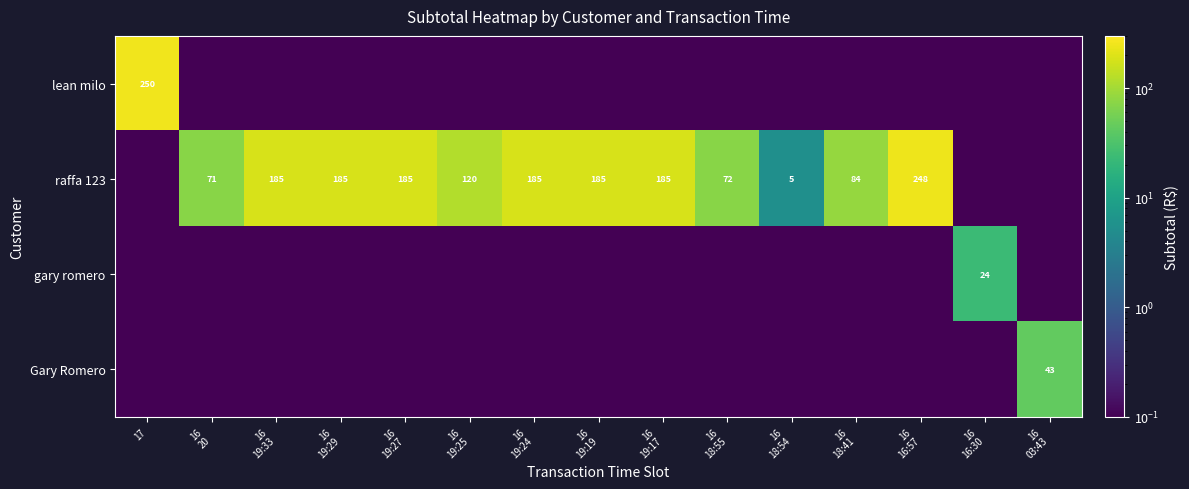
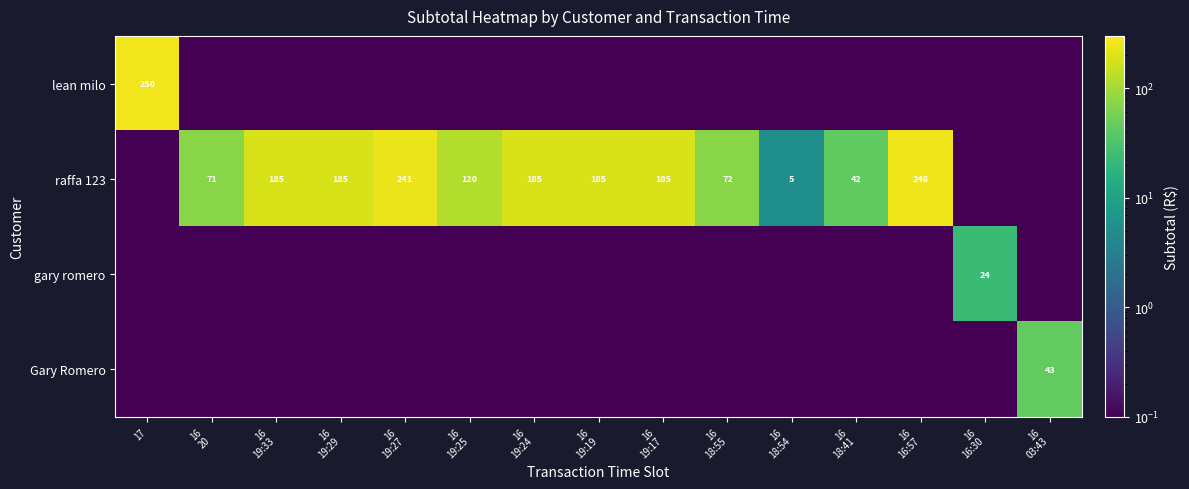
raffa 123, 16 19:27: 185 -> 241
raffa 123, 16 18:41: 84 -> 42
